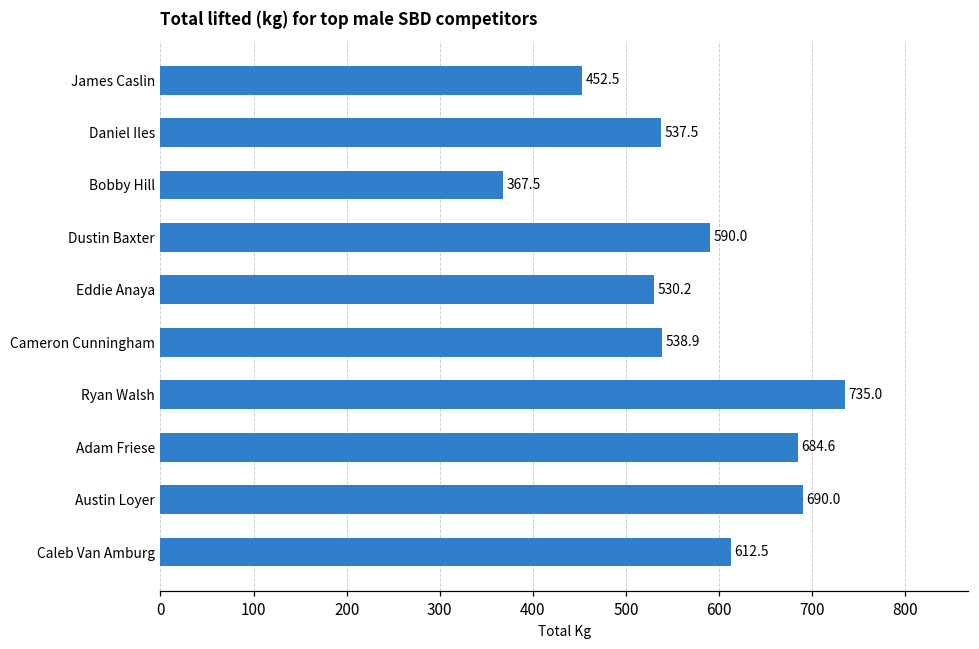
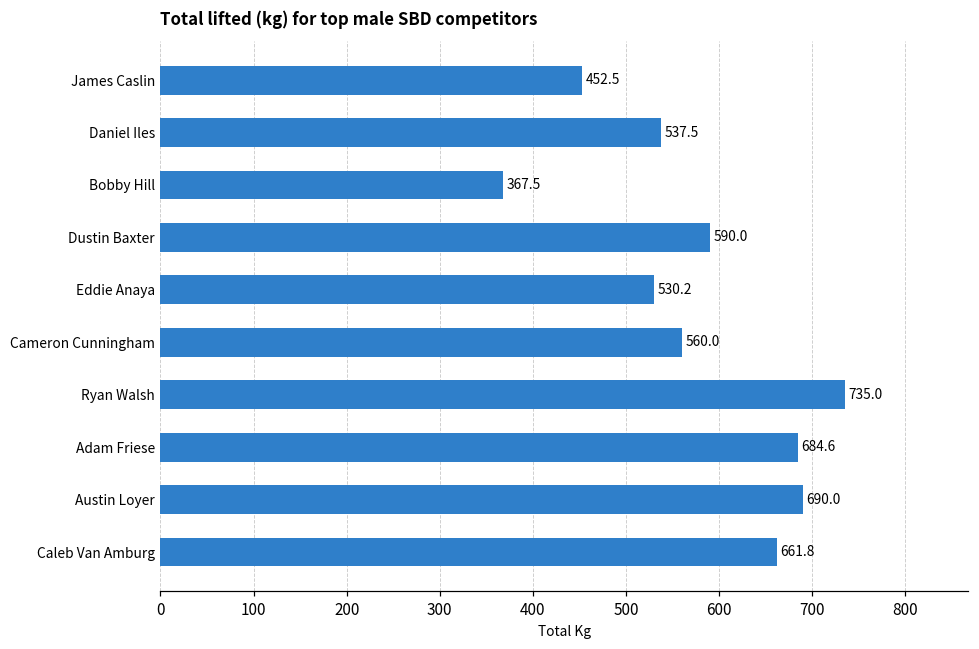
Cameron Cunningham: 538.9 -> 560.0
Caleb Van Amburg: 612.5 -> 661.8
